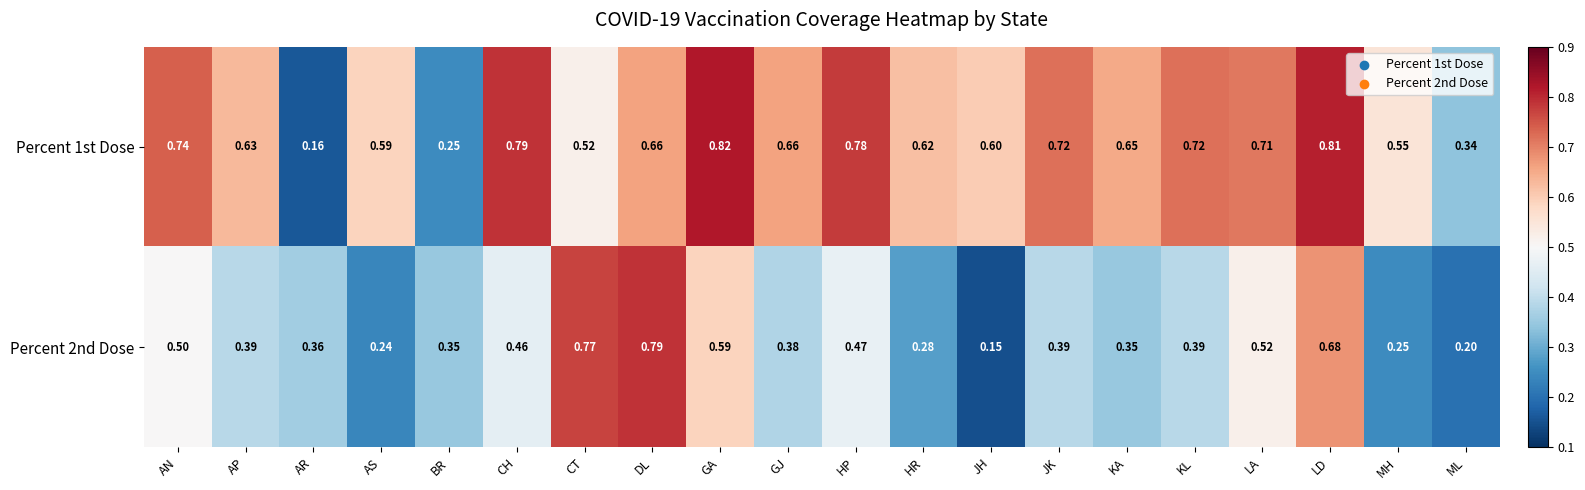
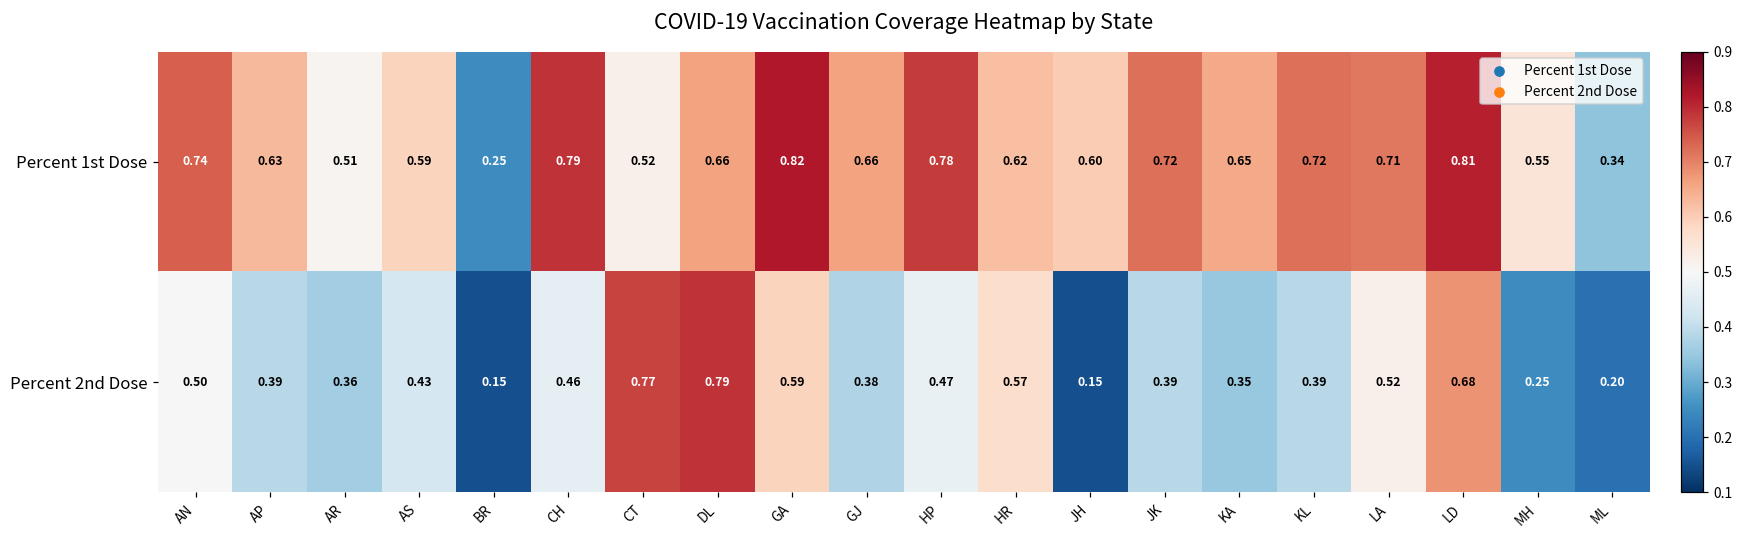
Percent 1st Dose, AR: 0.16 -> 0.51
Percent 2nd Dose, AS: 0.24 -> 0.43
Percent 2nd Dose, BR: 0.35 -> 0.15
Percent 2nd Dose, HR: 0.28 -> 0.57
